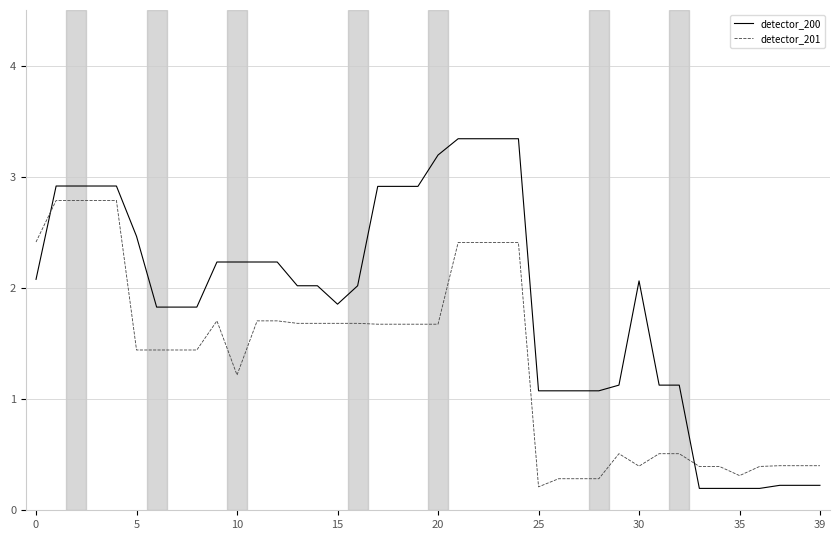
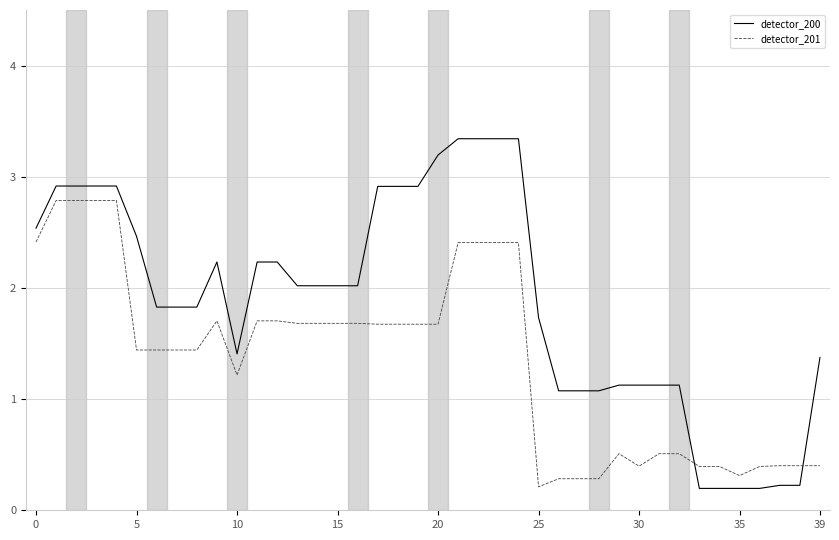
detector_200, 0: 2.08 -> 2.54
detector_200, 10: 2.23 -> 1.41
detector_200, 15: 1.85 -> 2.02
detector_200, 25: 1.07 -> 1.73
detector_200, 30: 2.06 -> 1.13
detector_200, 39: 0.22 -> 1.37
